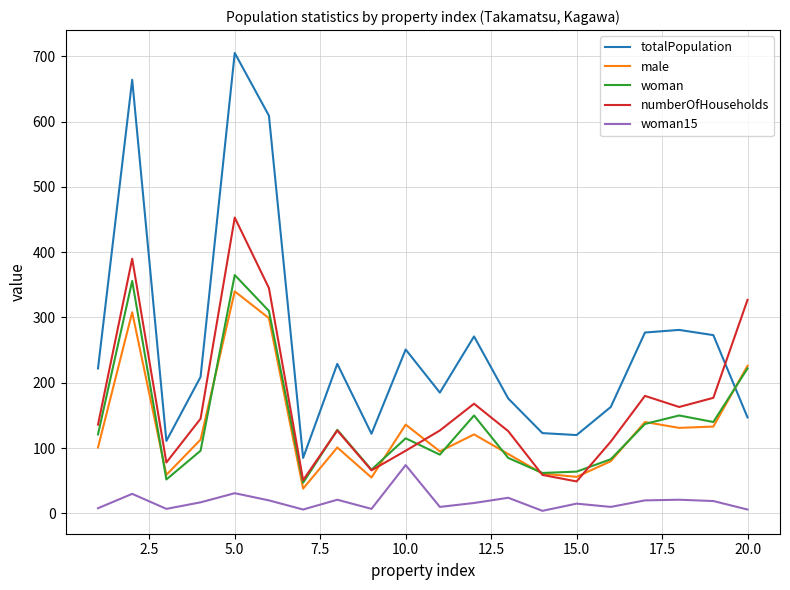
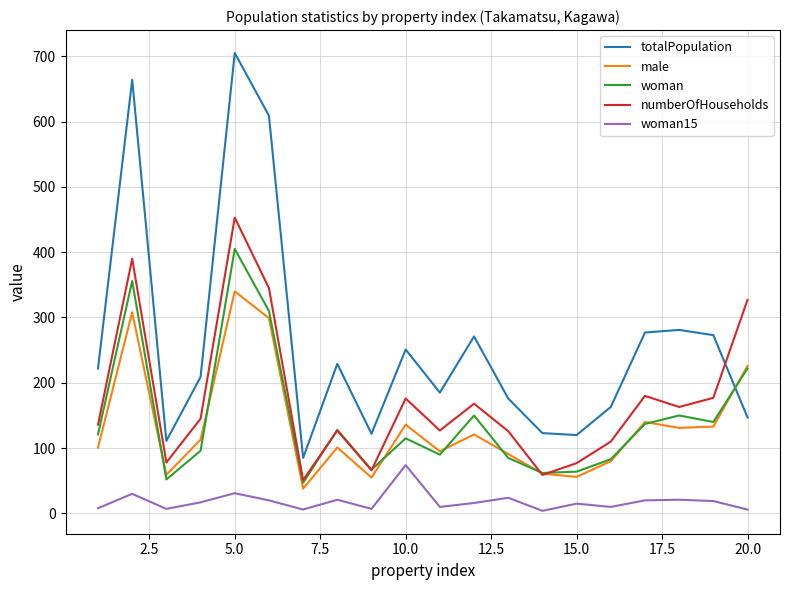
woman, 5.0: 370 -> 410
numberOfHouseholds, 10.0: 100 -> 180
numberOfHouseholds, 15.0: 50 -> 80
